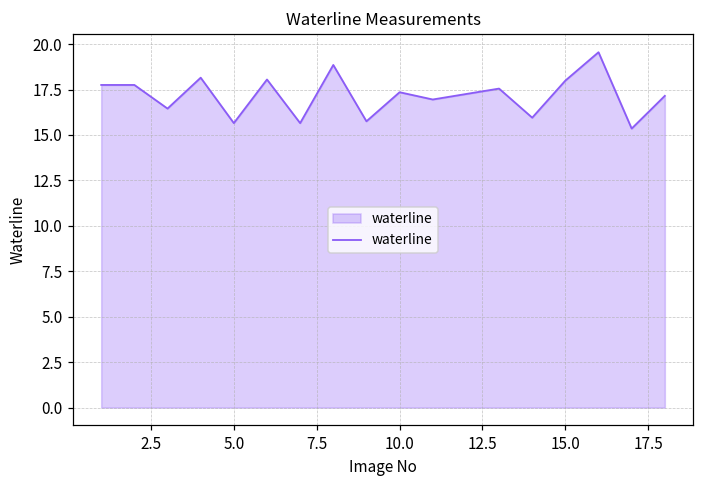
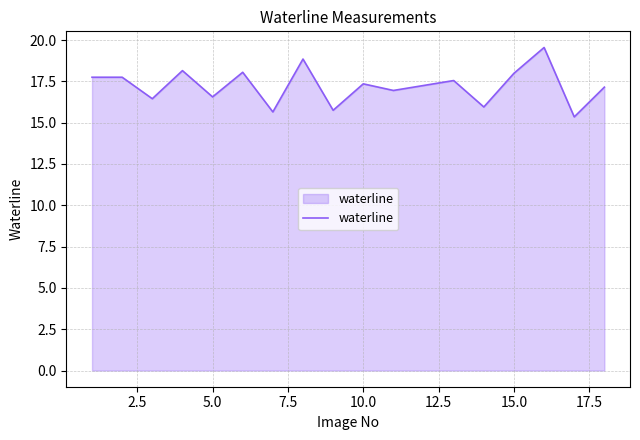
5.0: 15.7 -> 16.6
